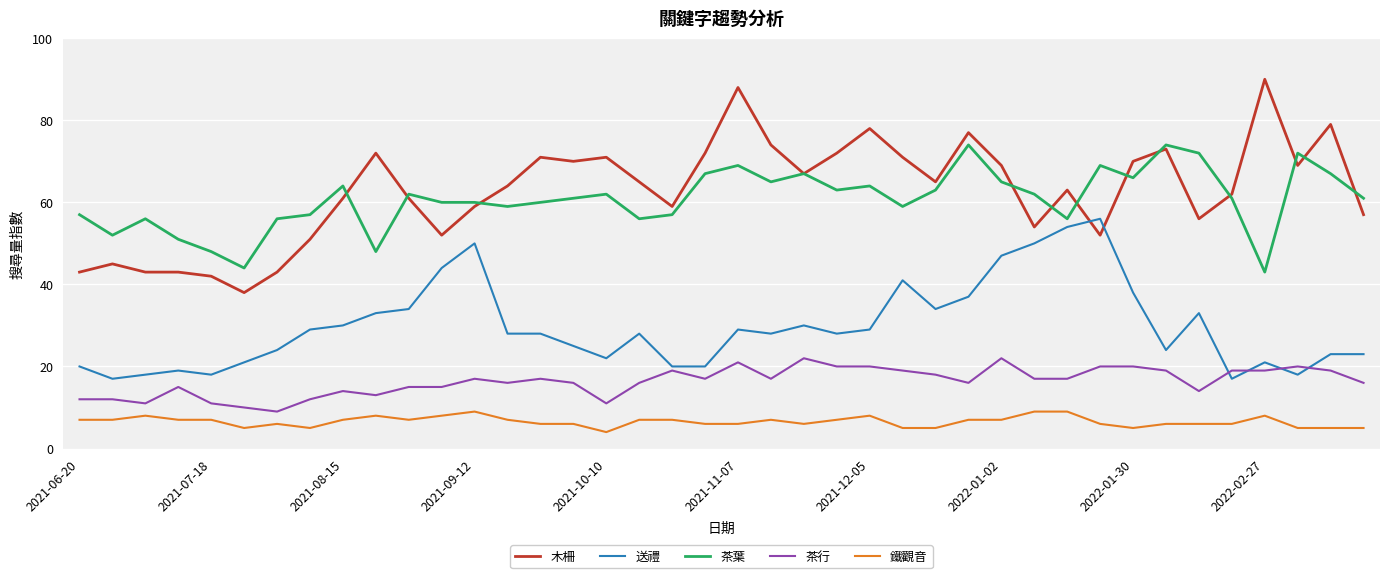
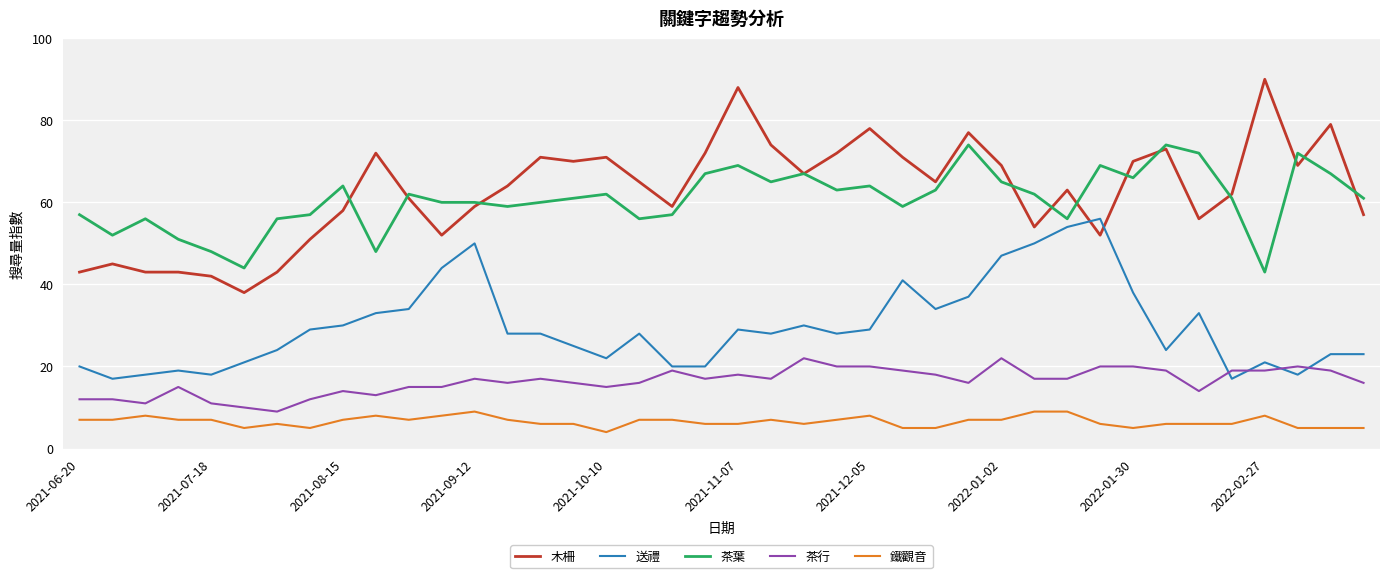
木柵, 2021-08-15: 61 -> 58
茶行, 2021-10-10: 11 -> 15
茶行, 2021-11-07: 21 -> 18
